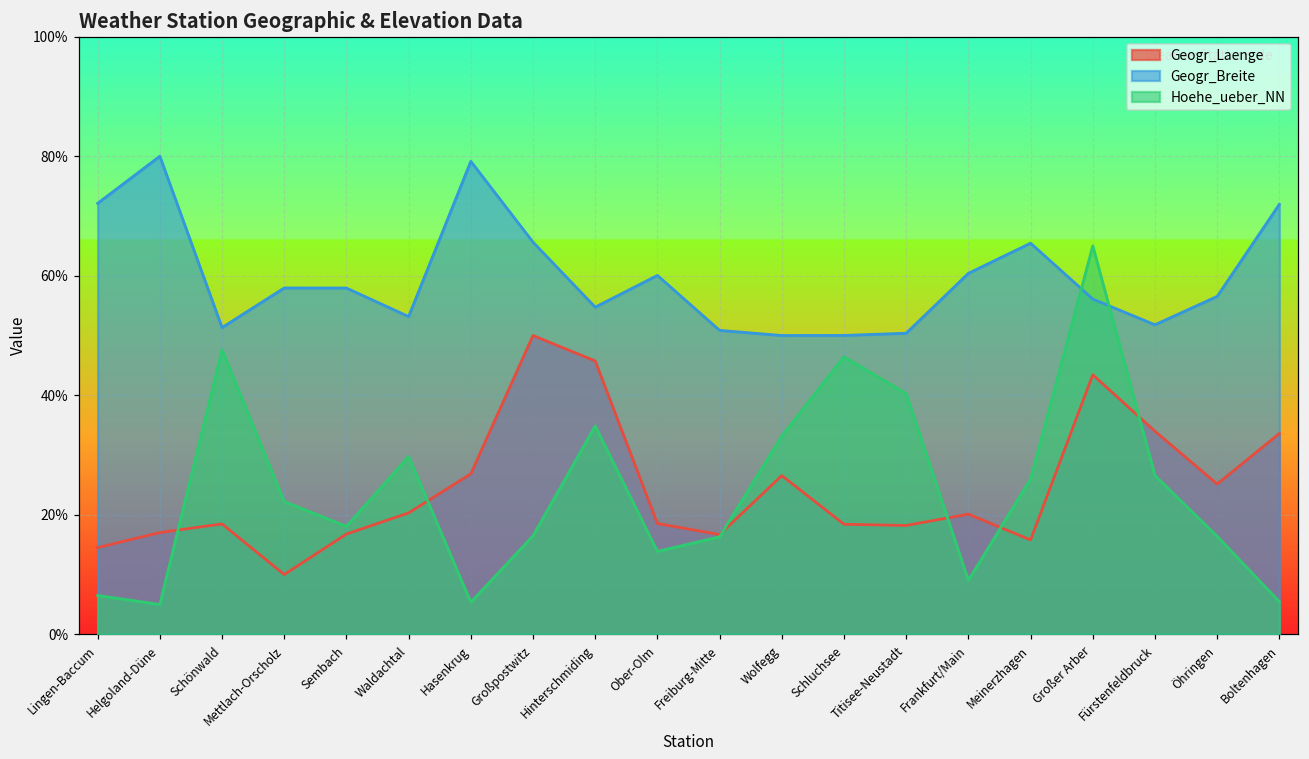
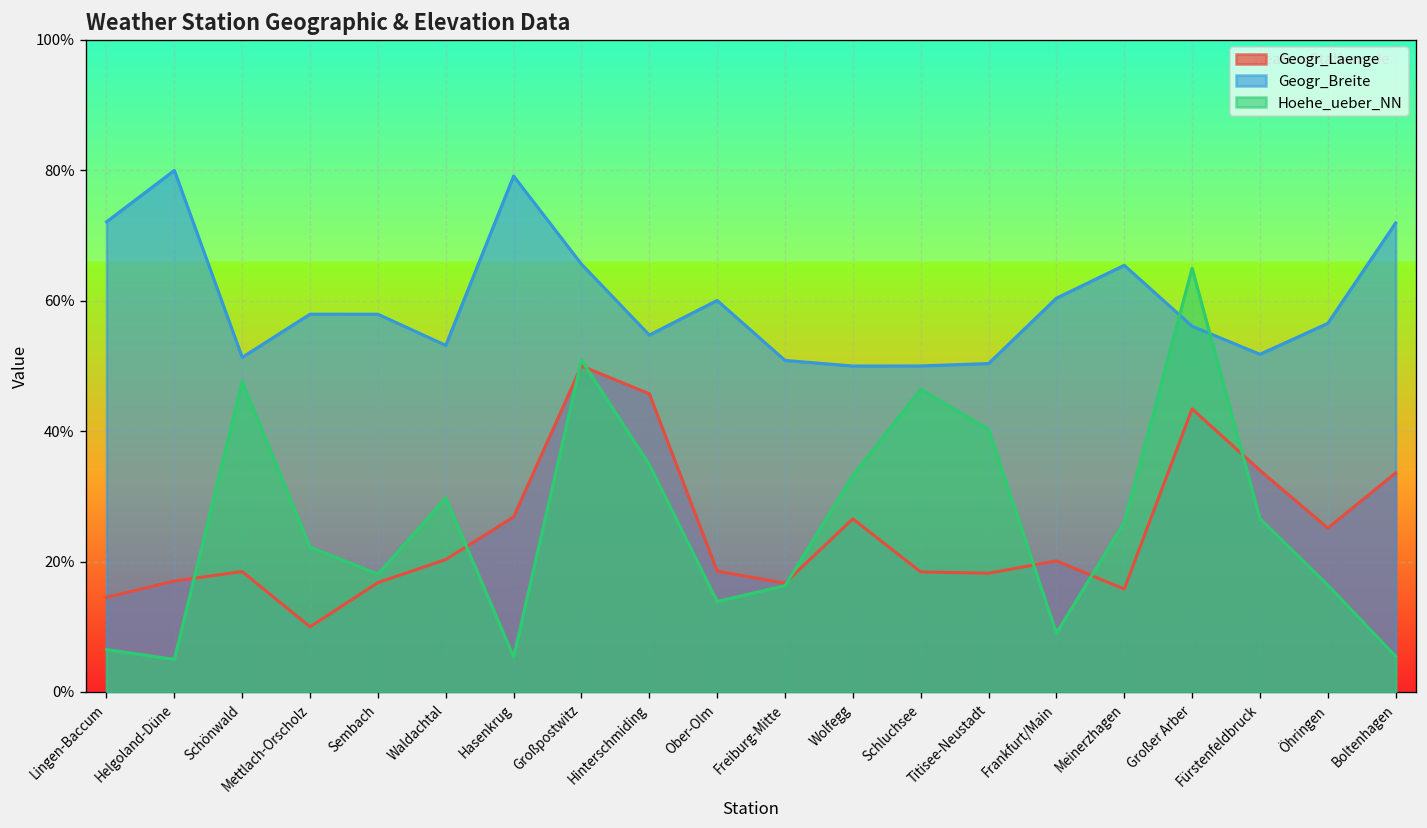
Hoehe_ueber_NN, Großpostwitz: 16% -> 51%
